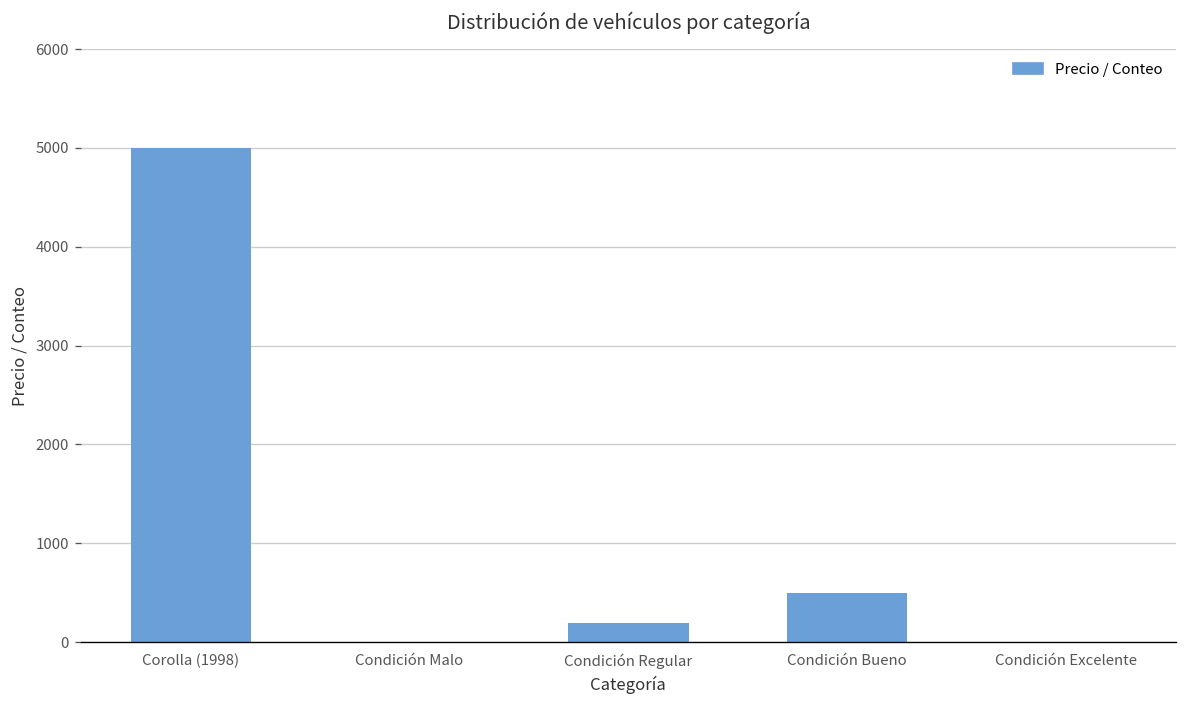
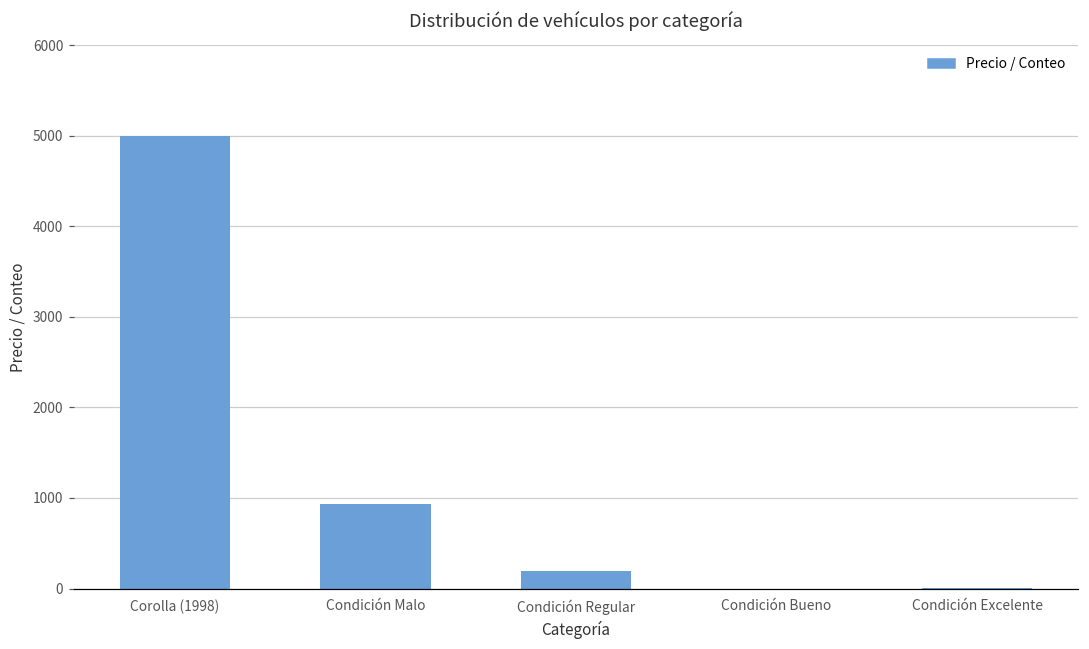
Condición Malo: 0 -> 900
Condición Bueno: 500 -> 0
